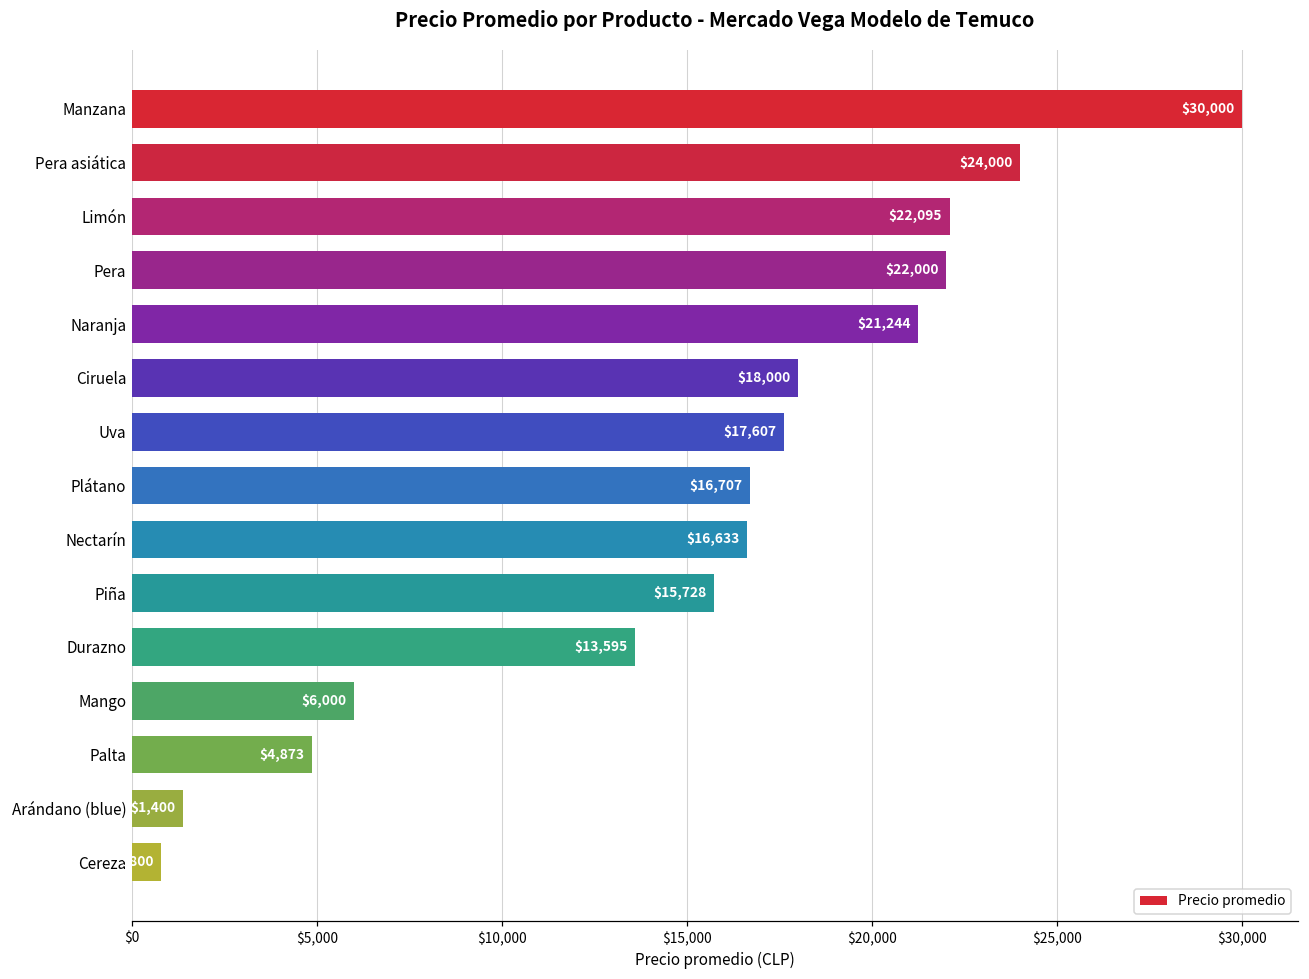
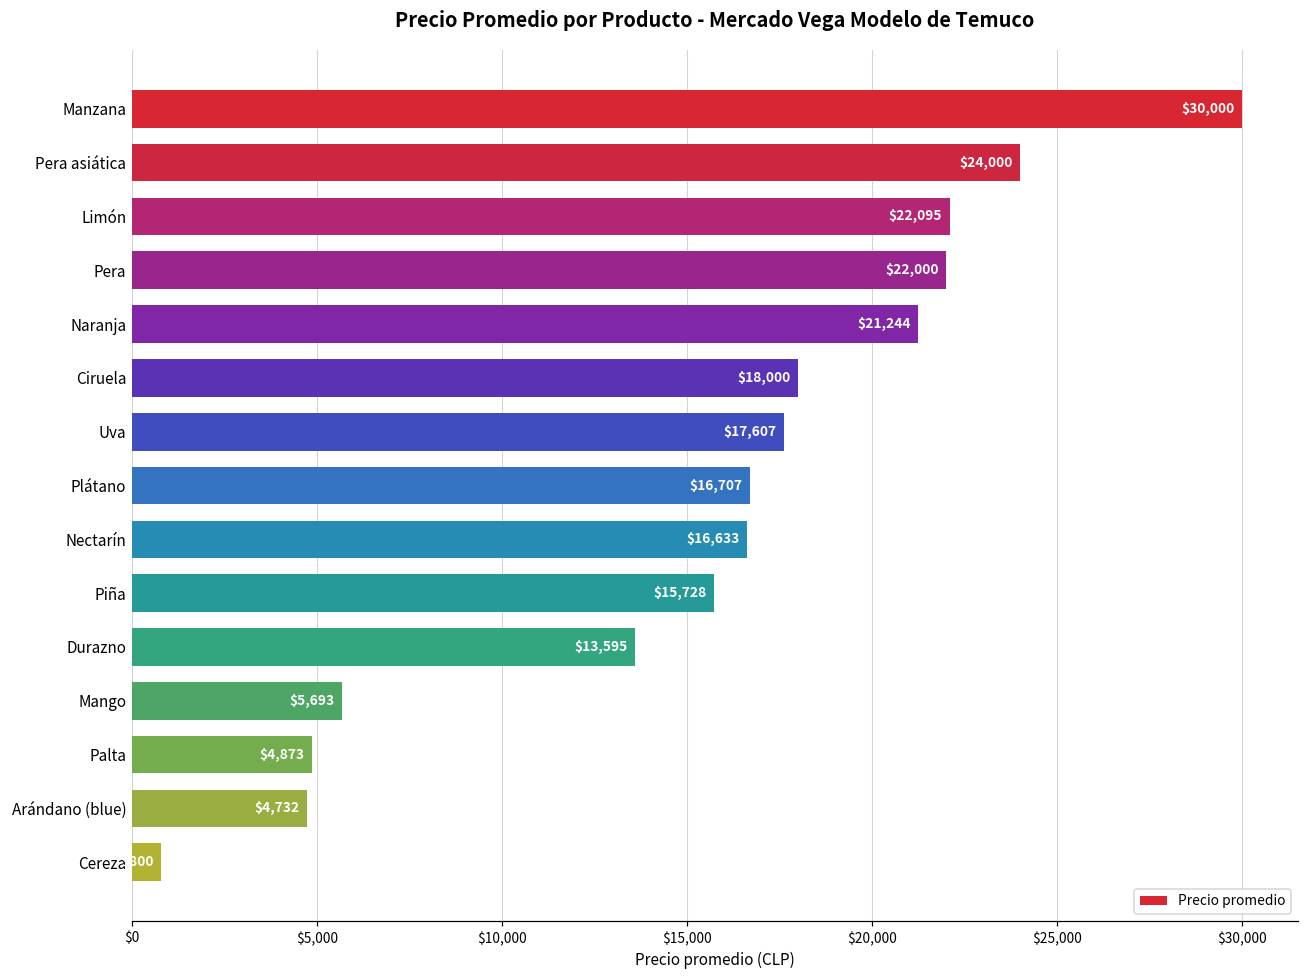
Mango: $6,000 -> $5,693
Arándano (blue): $1,400 -> $4,732
